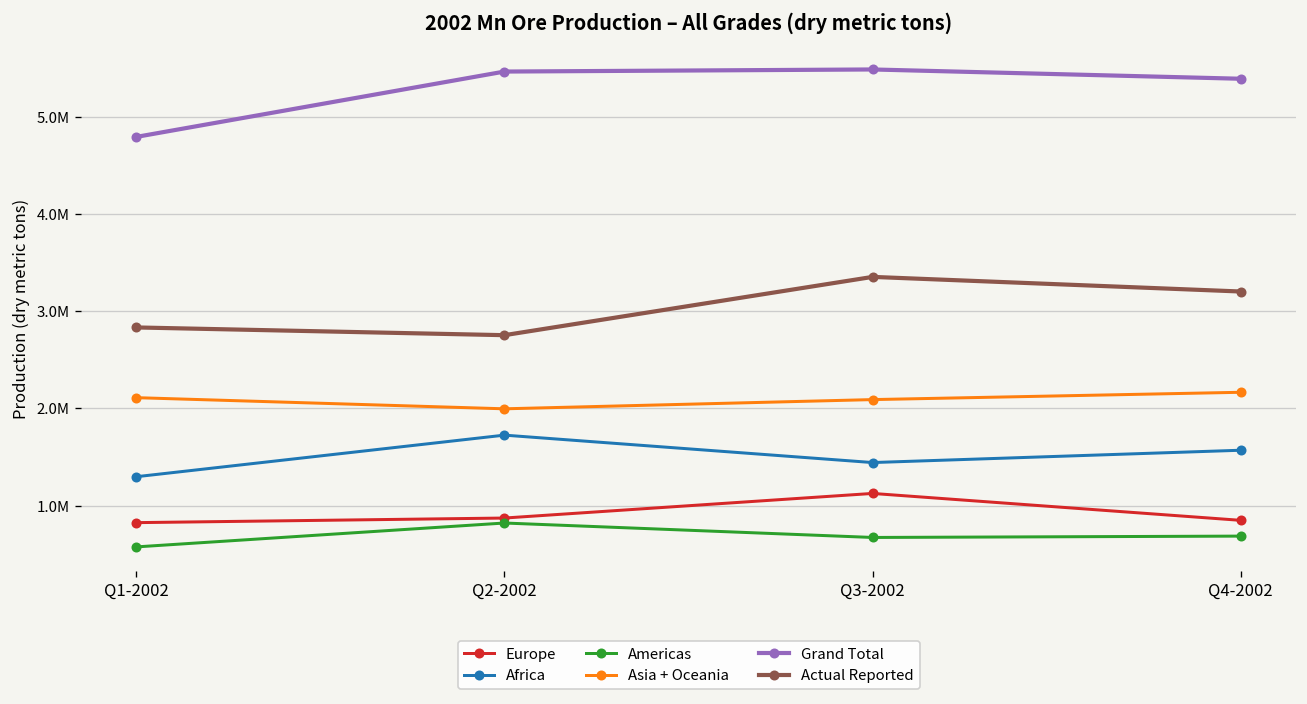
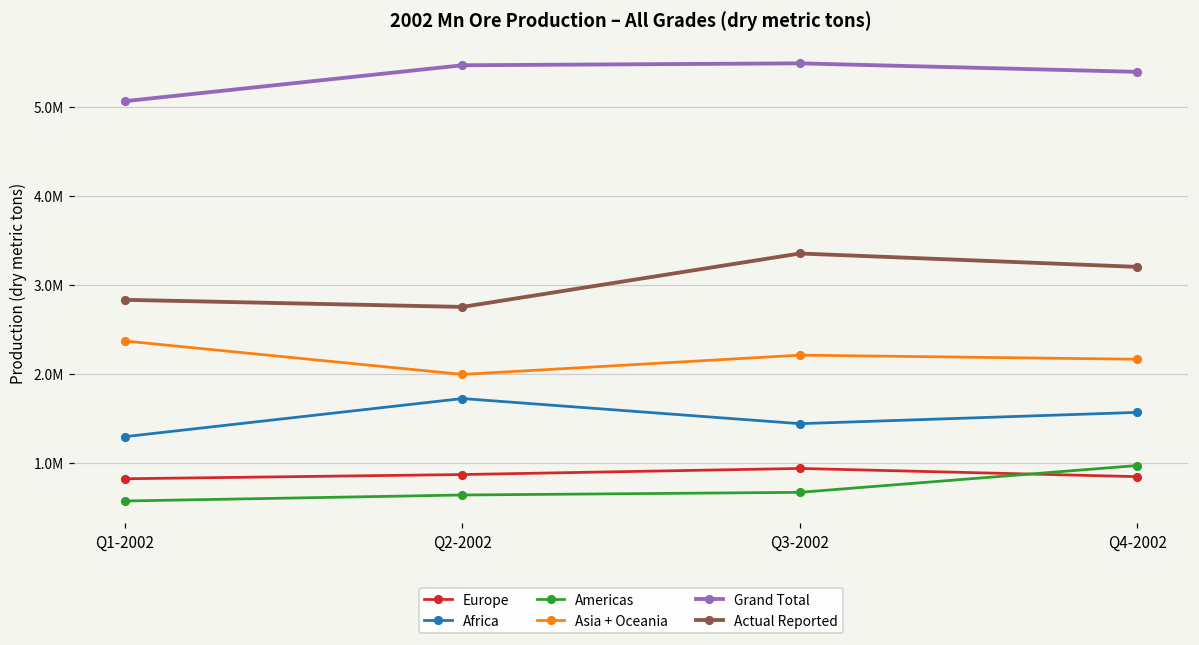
Asia + Oceania, Q1-2002: 2100000 -> 2400000
Grand Total, Q1-2002: 4800000 -> 5100000
Americas, Q2-2002: 800000 -> 600000
Europe, Q3-2002: 1100000 -> 900000
Asia + Oceania, Q3-2002: 2100000 -> 2200000
Americas, Q4-2002: 700000 -> 1000000
